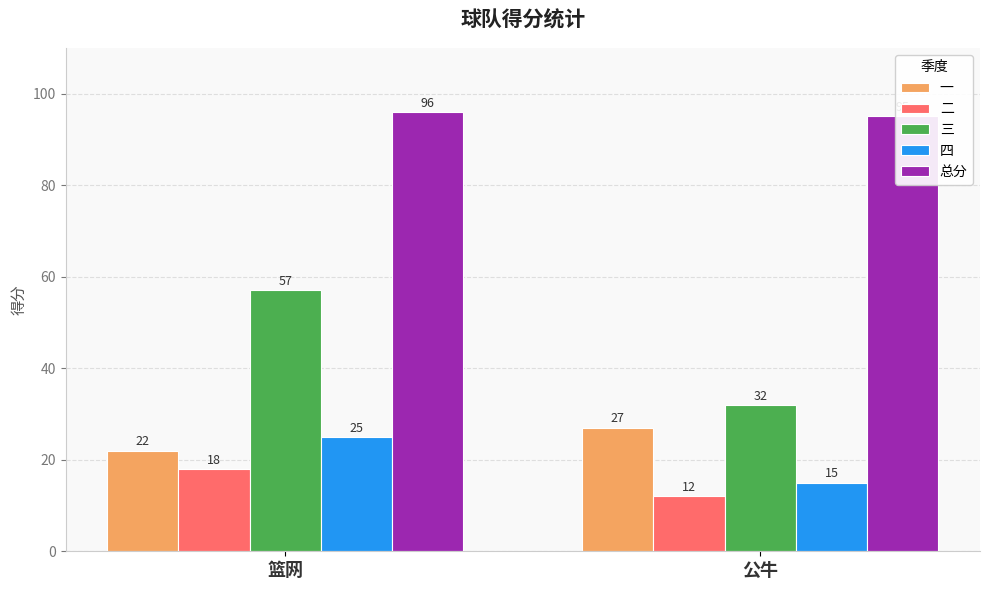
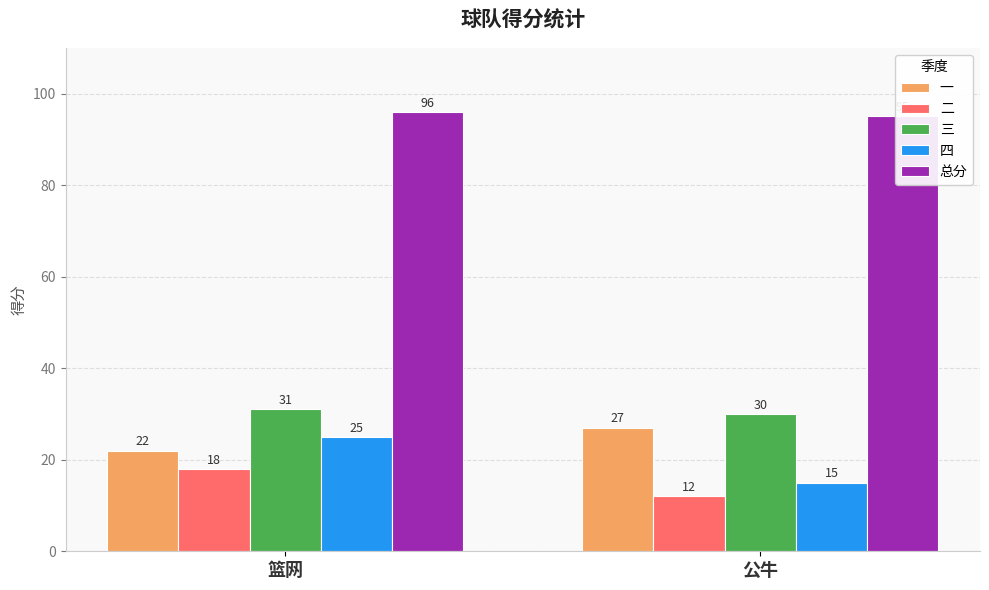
三, 篮网: 57 -> 31
三, 公牛: 32 -> 30
